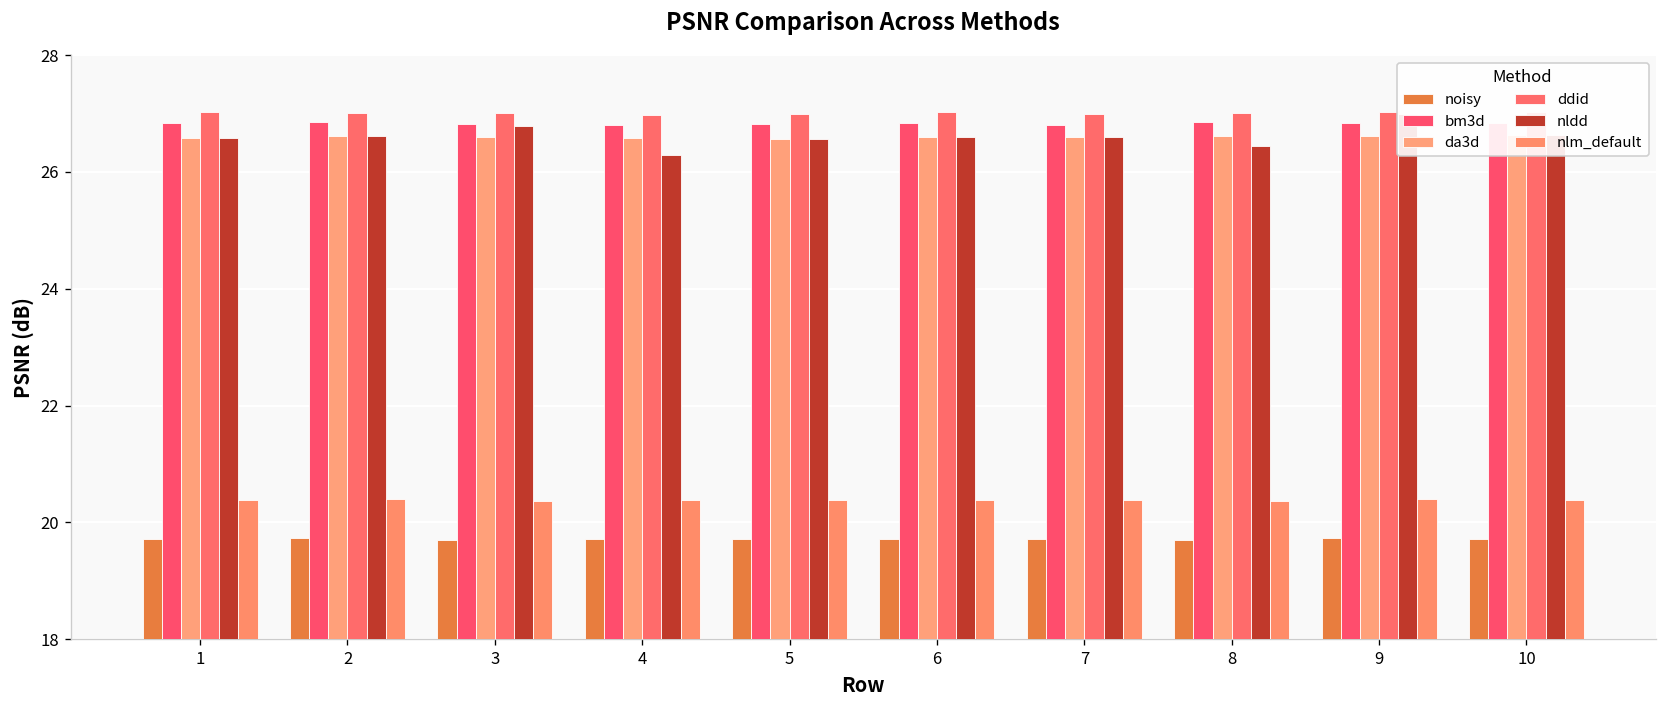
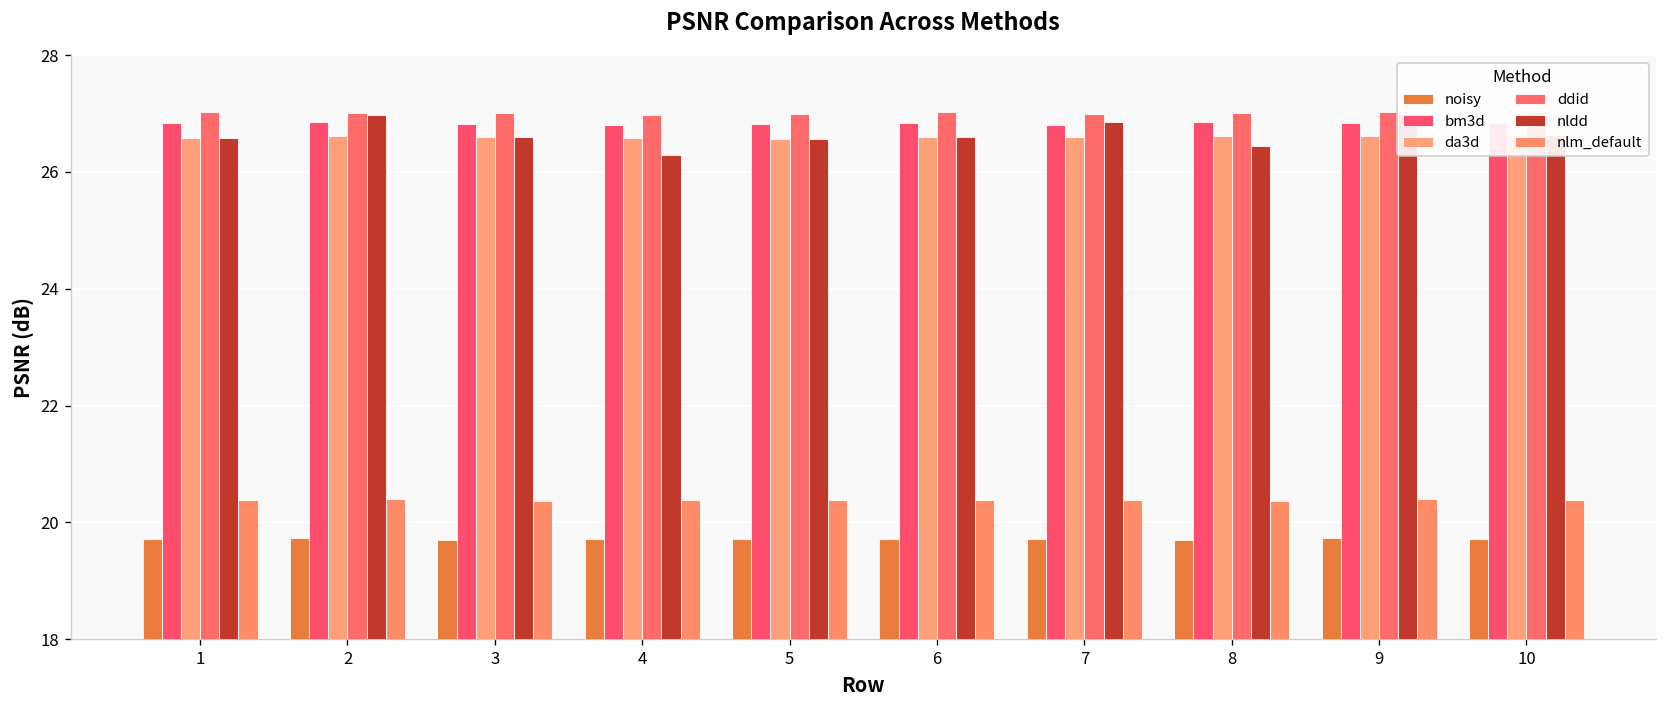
nldd, 2: 26.6 -> 27.0
nldd, 3: 26.8 -> 26.6
nldd, 7: 26.6 -> 26.9
